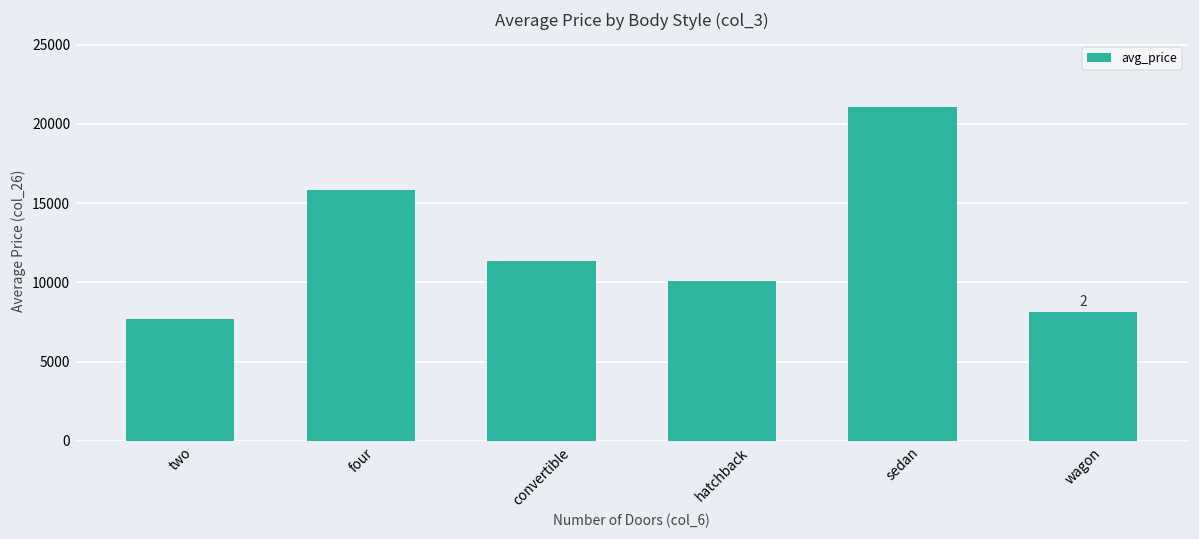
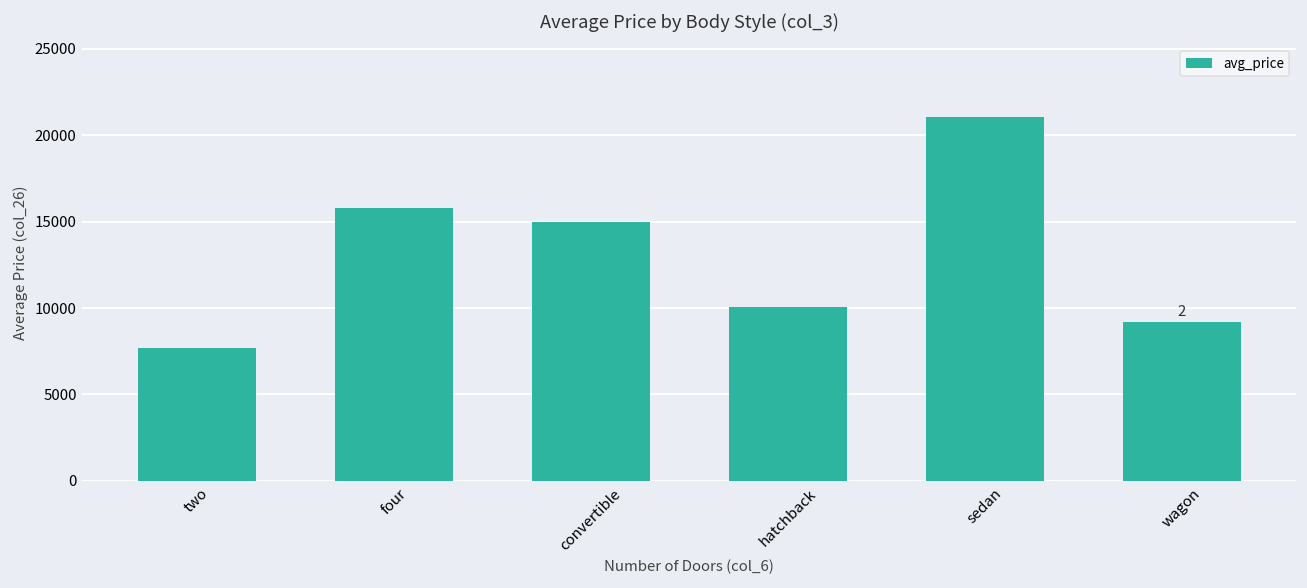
convertible: 11400 -> 15000
wagon: 8100 -> 9200
